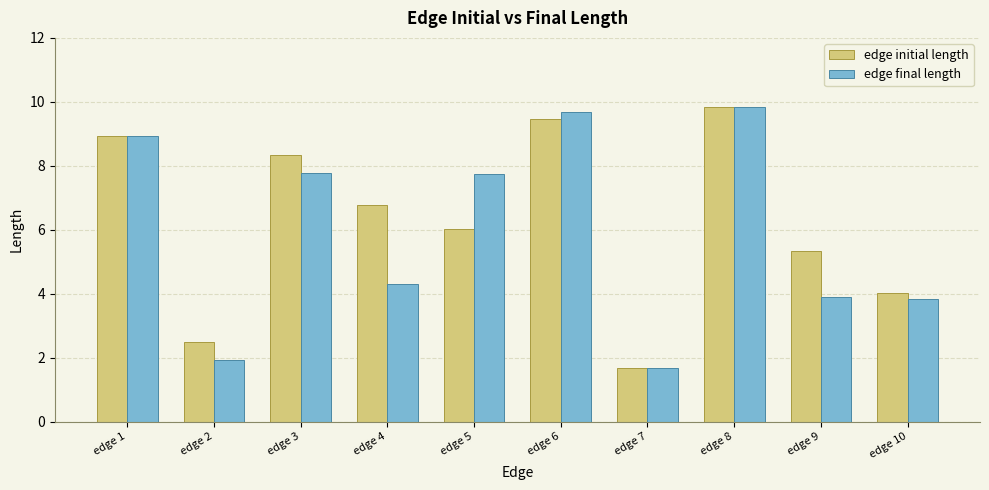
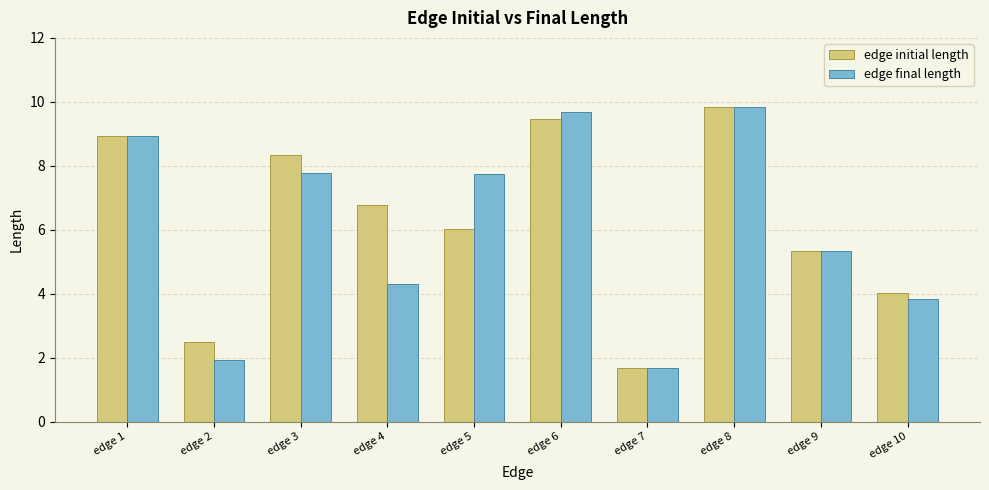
edge final length, edge 9: 3.9 -> 5.3
